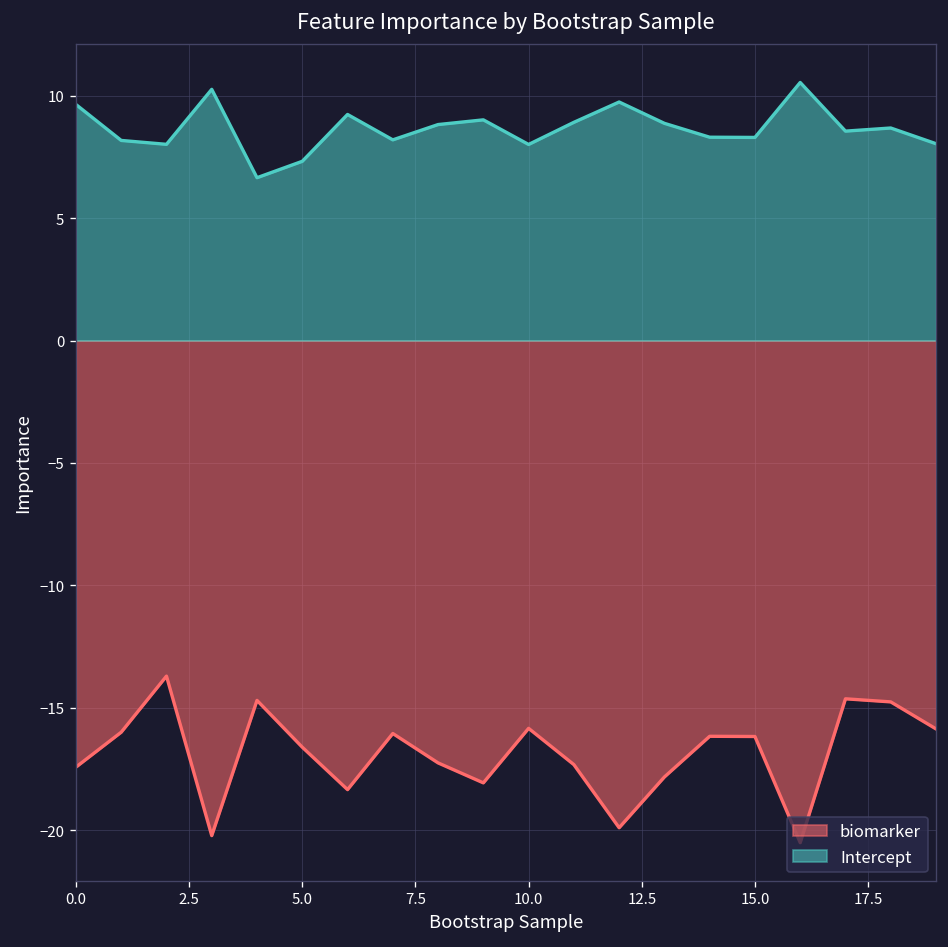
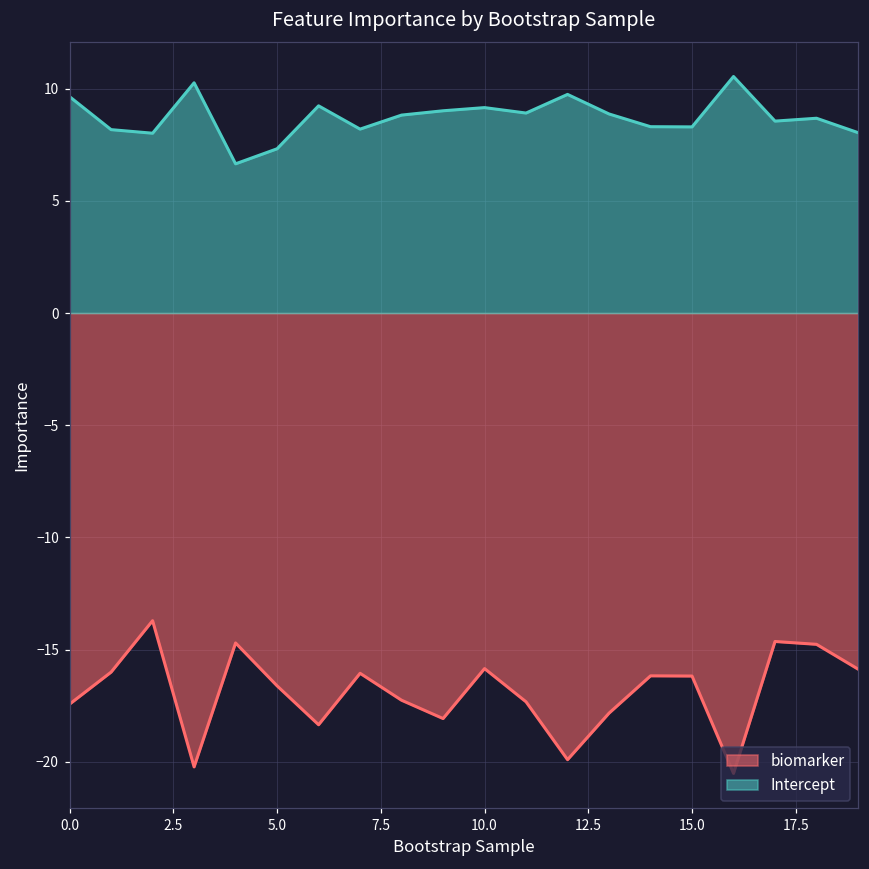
Intercept, 10.0: 8.0 -> 9.2
